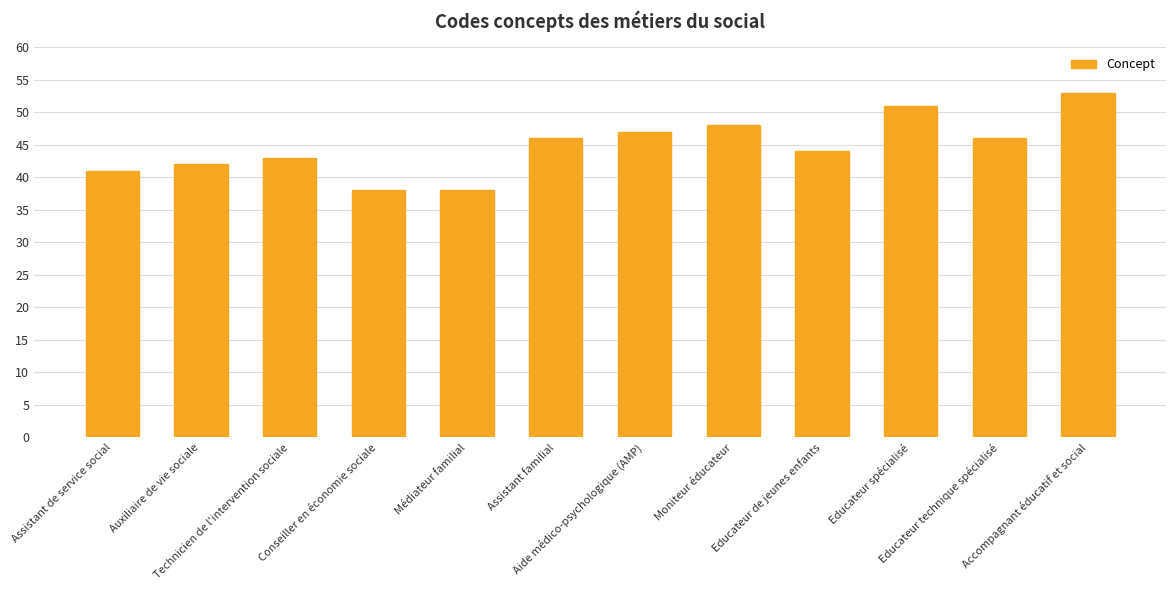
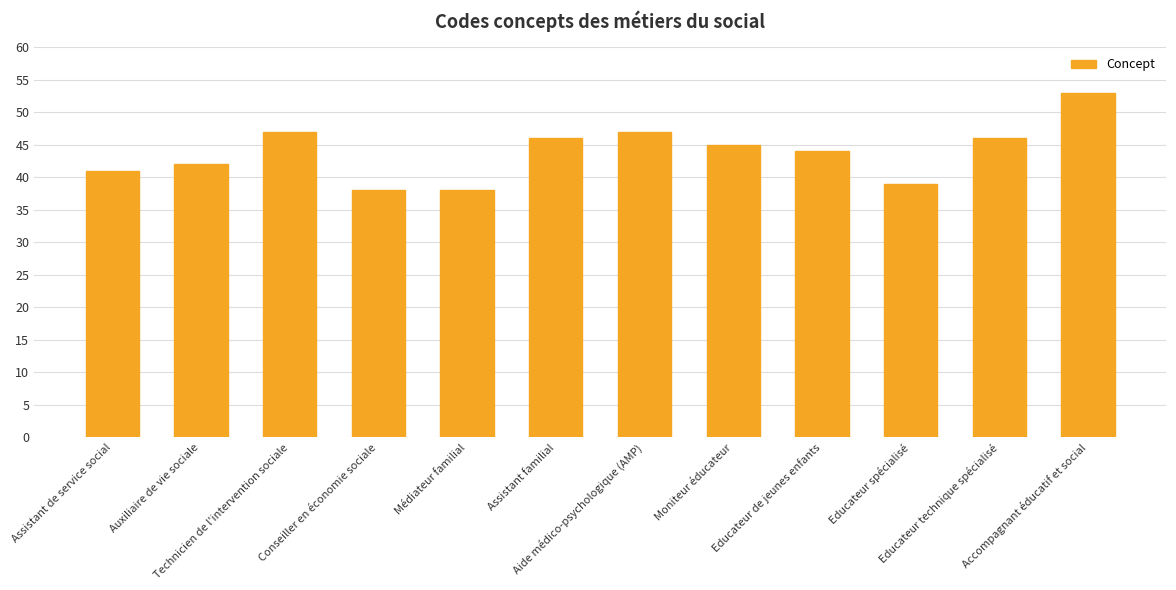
Technicien de l'intervention sociale: 43 -> 47
Moniteur éducateur: 48 -> 45
Educateur spécialisé: 51 -> 39
